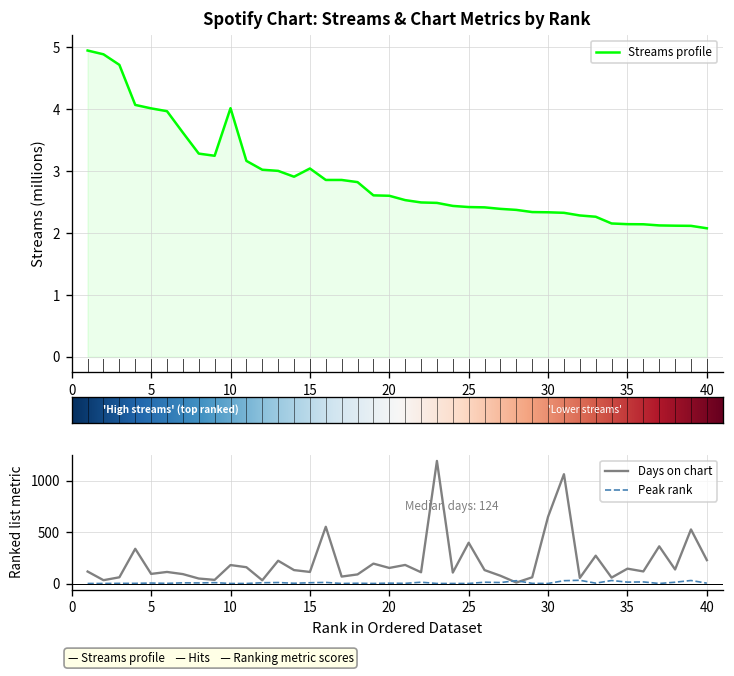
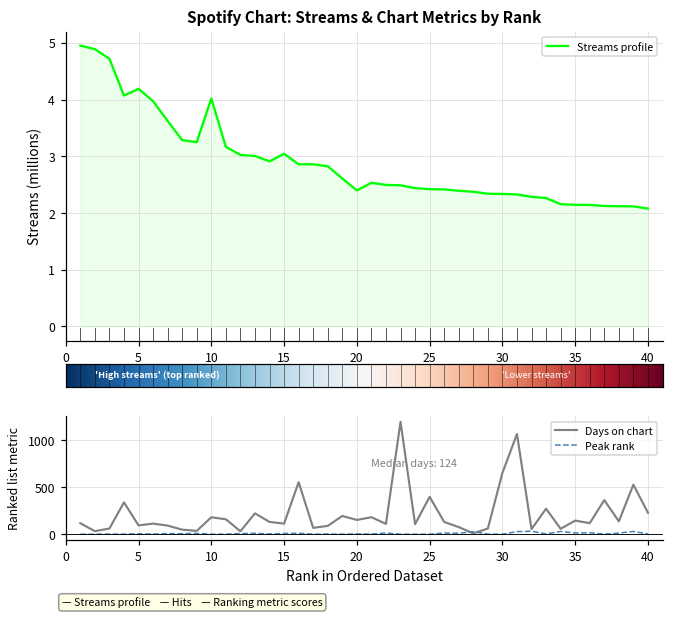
Spotify Chart: Streams & Chart Metrics by Rank, 5: 4.0 -> 4.2
Spotify Chart: Streams & Chart Metrics by Rank, 20: 2.6 -> 2.4
